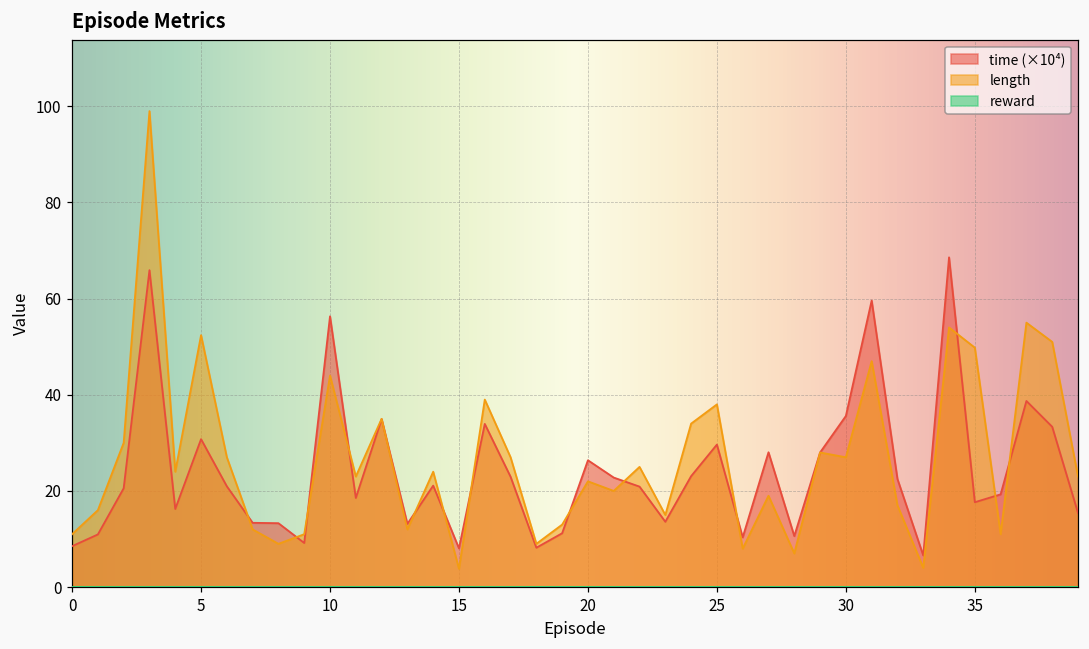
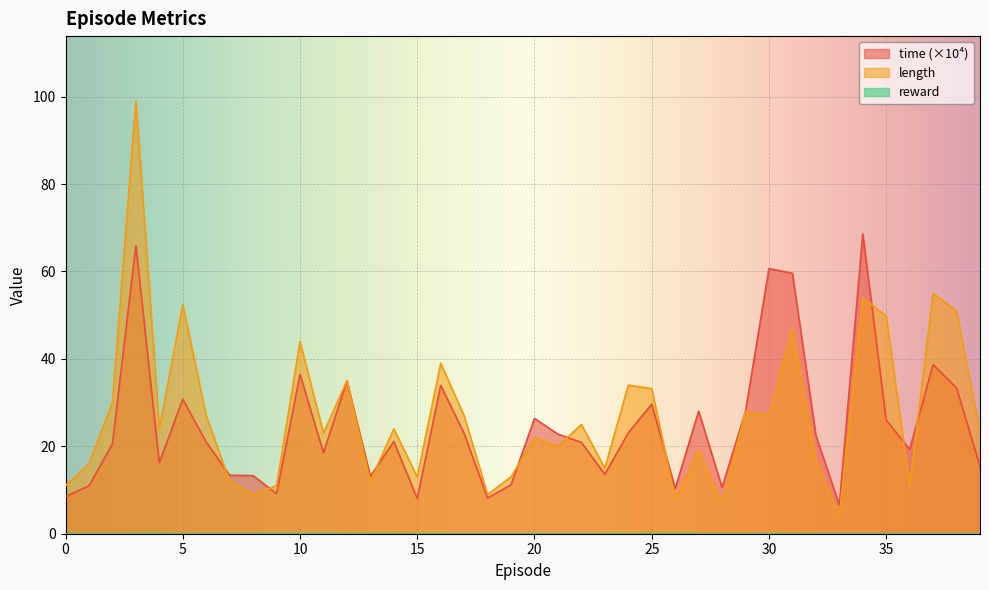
time (×10⁴), 10: 56 -> 36
length, 15: 4 -> 13
length, 25: 38 -> 33
time (×10⁴), 30: 36 -> 61
time (×10⁴), 35: 18 -> 26
